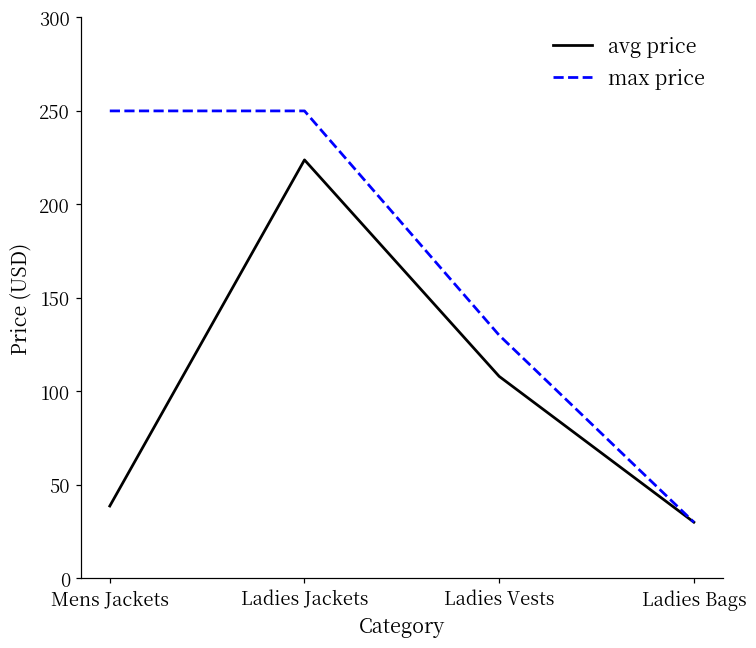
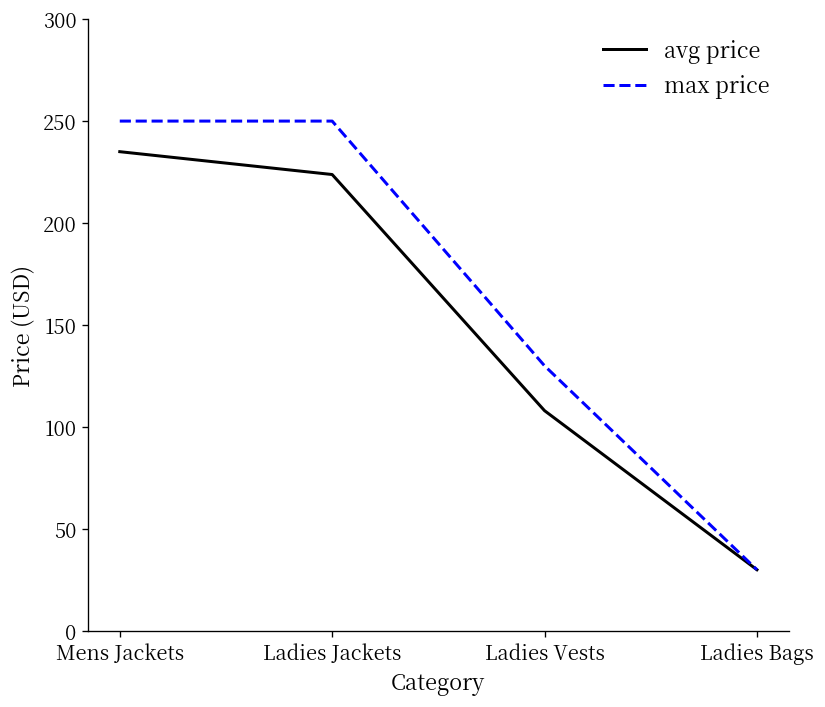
avg price, Mens Jackets: 39 -> 235
